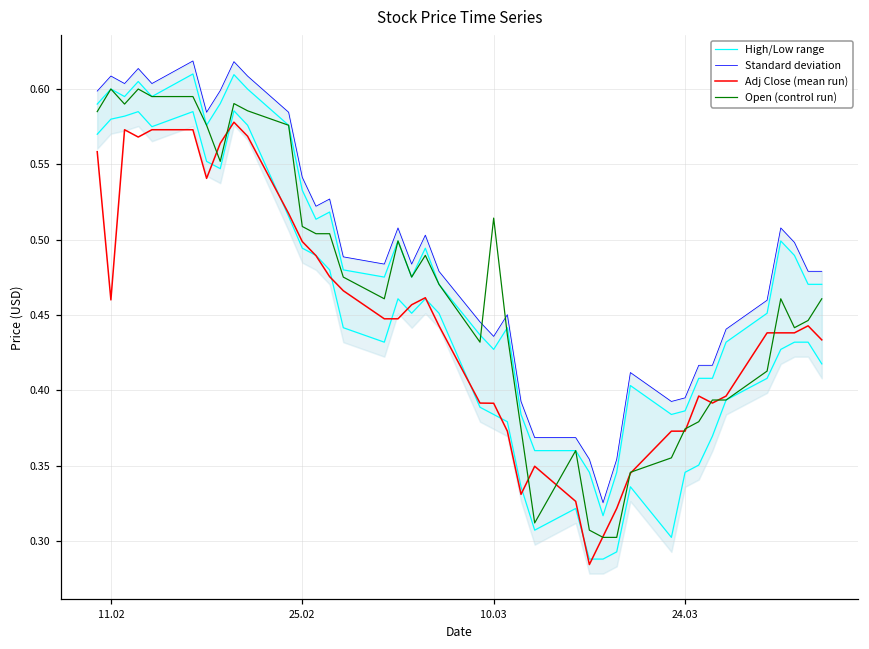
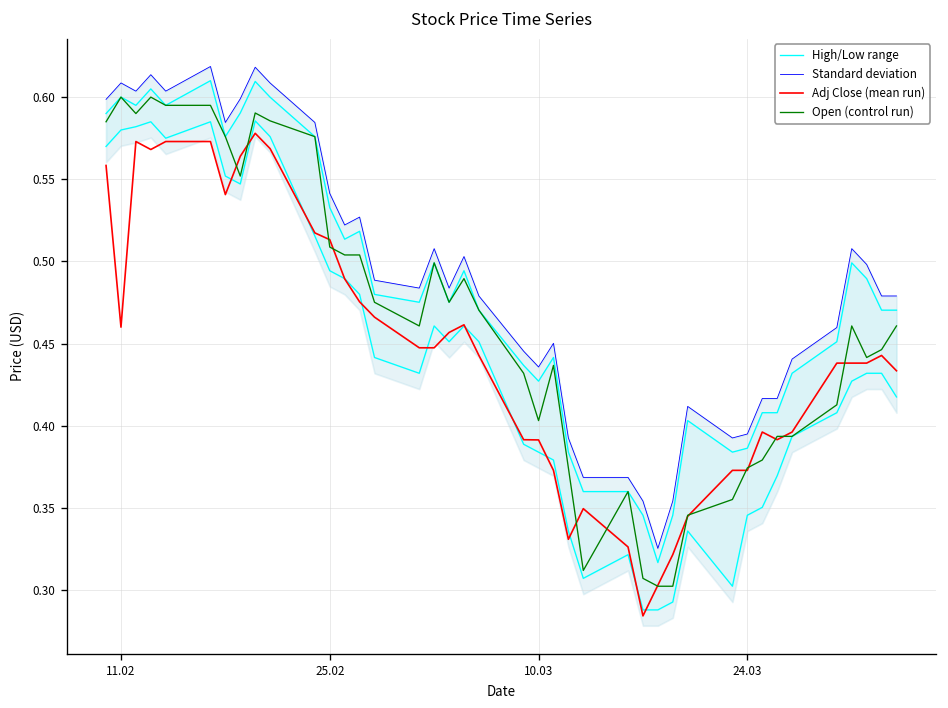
Adj Close (mean run), 25.02: 0.499 -> 0.513
Open (control run), 10.03: 0.514 -> 0.403
